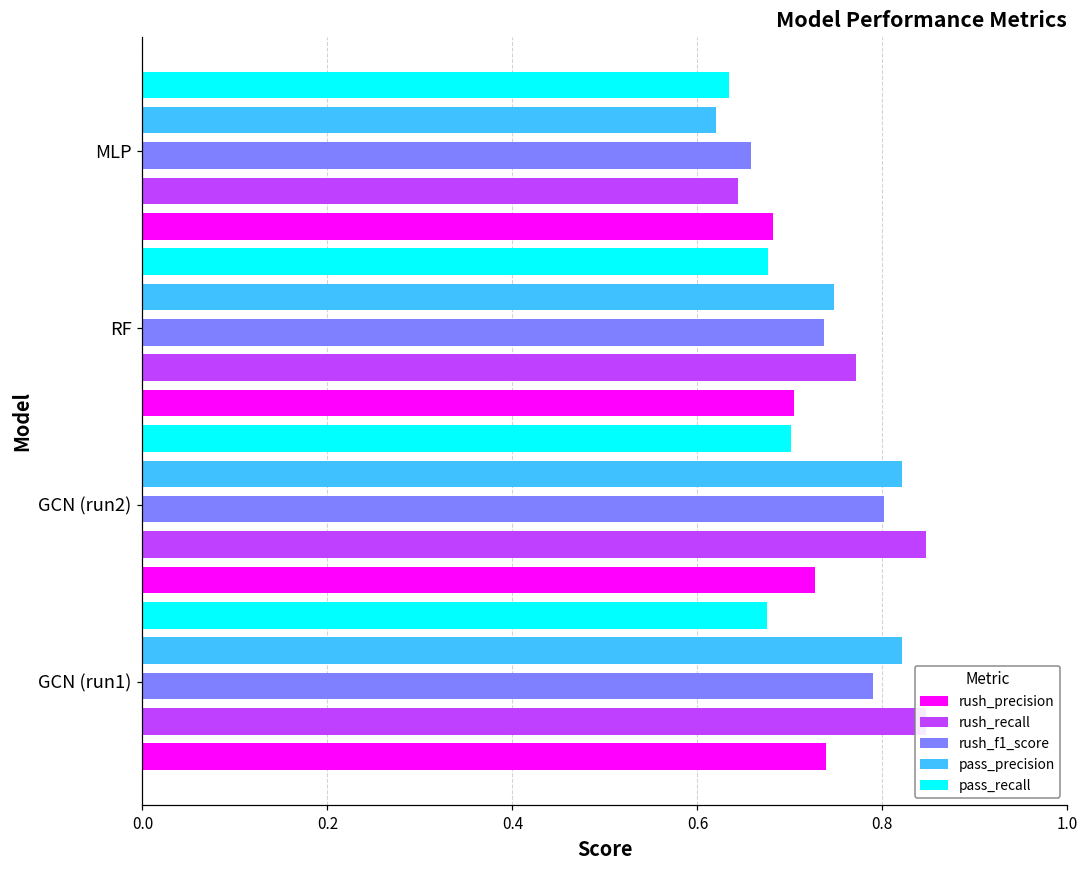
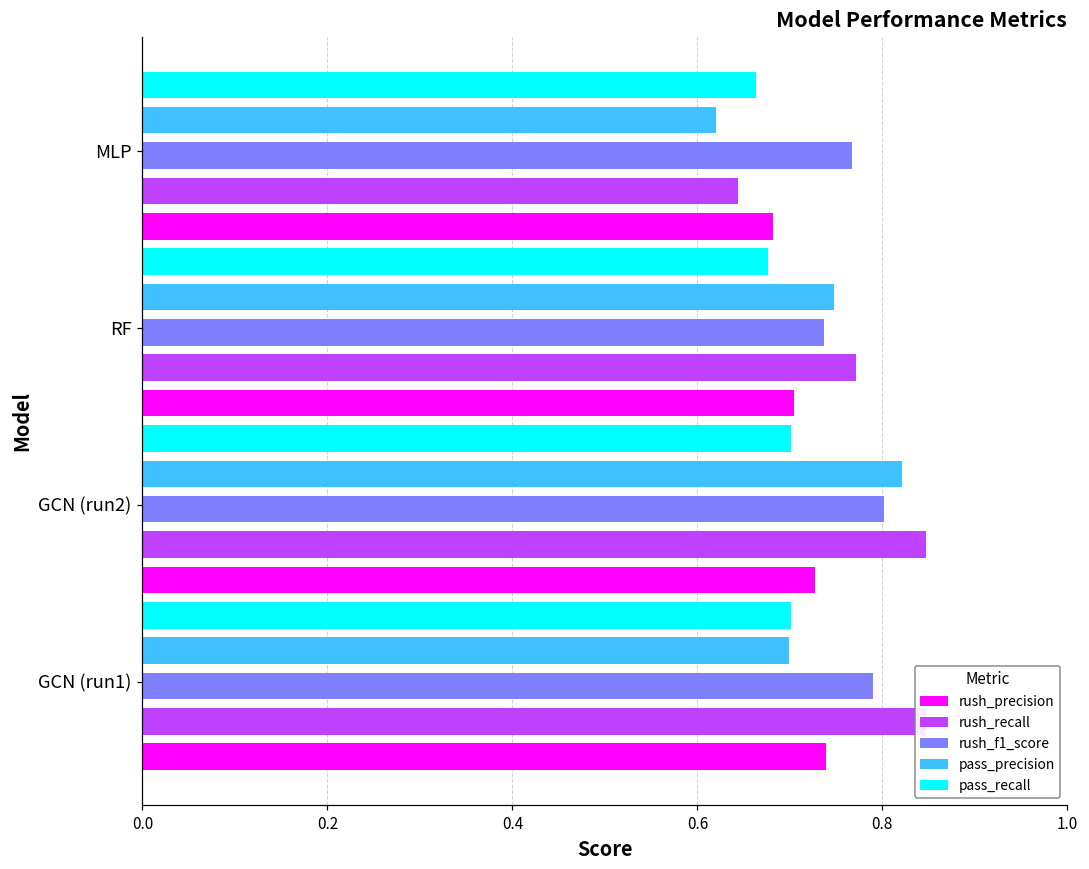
pass_recall, MLP: 0.63 -> 0.66
rush_f1_score, MLP: 0.66 -> 0.77
pass_recall, GCN (run1): 0.68 -> 0.70
pass_precision, GCN (run1): 0.82 -> 0.70
